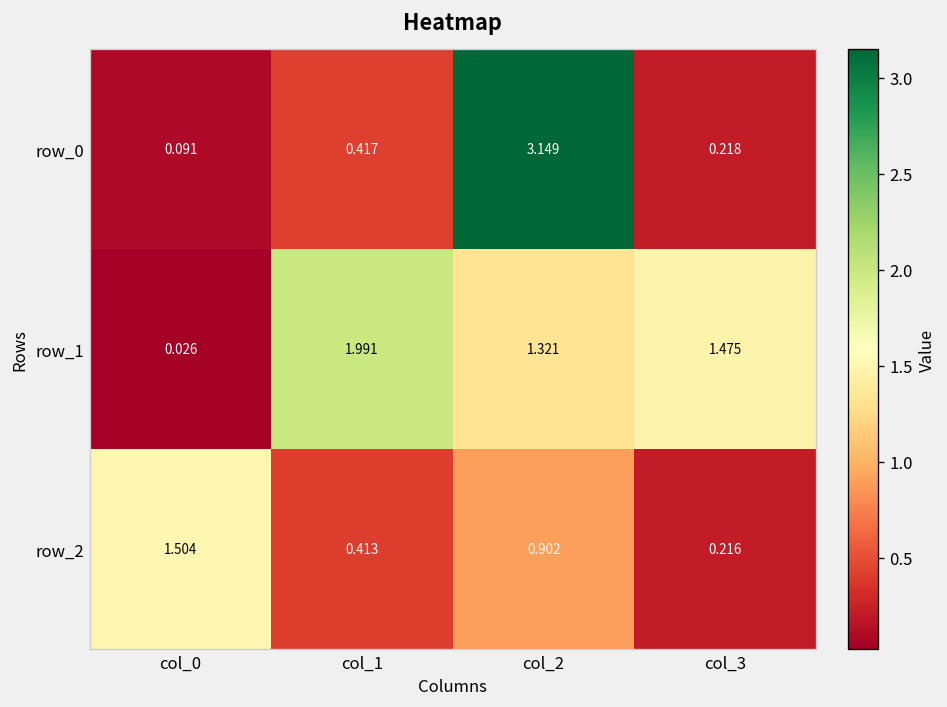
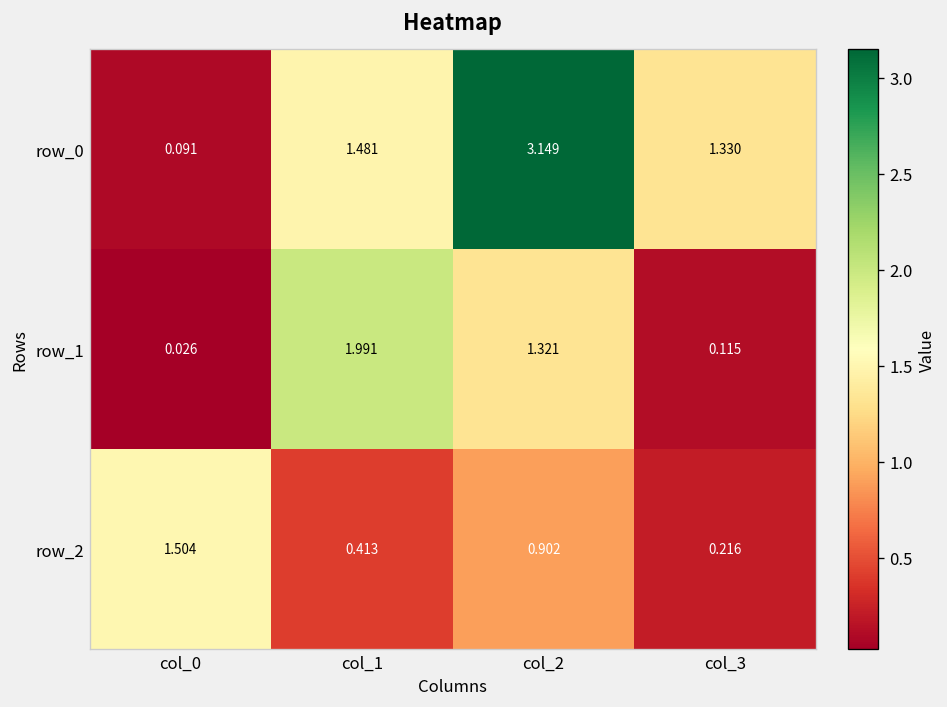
row_0, col_1: 0.417 -> 1.481
row_0, col_3: 0.218 -> 1.330
row_1, col_3: 1.475 -> 0.115
